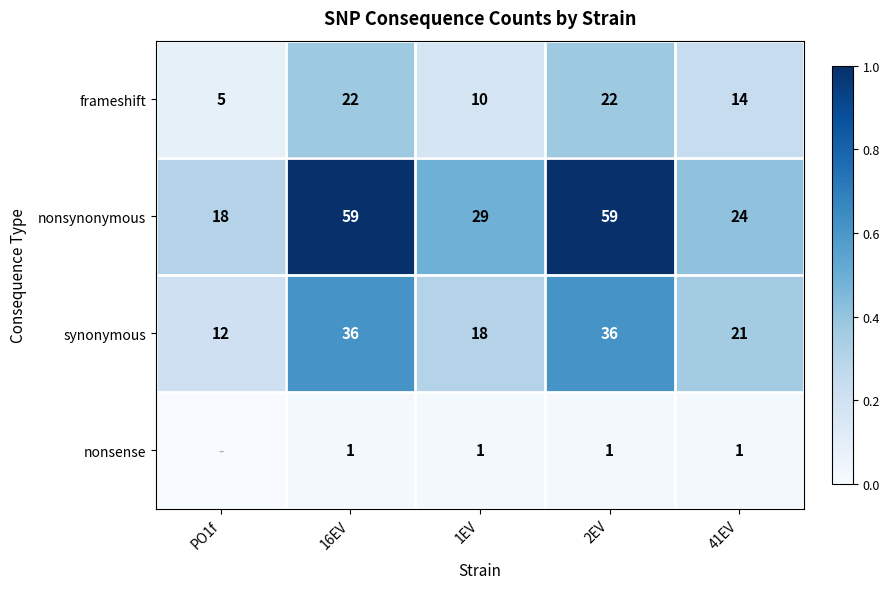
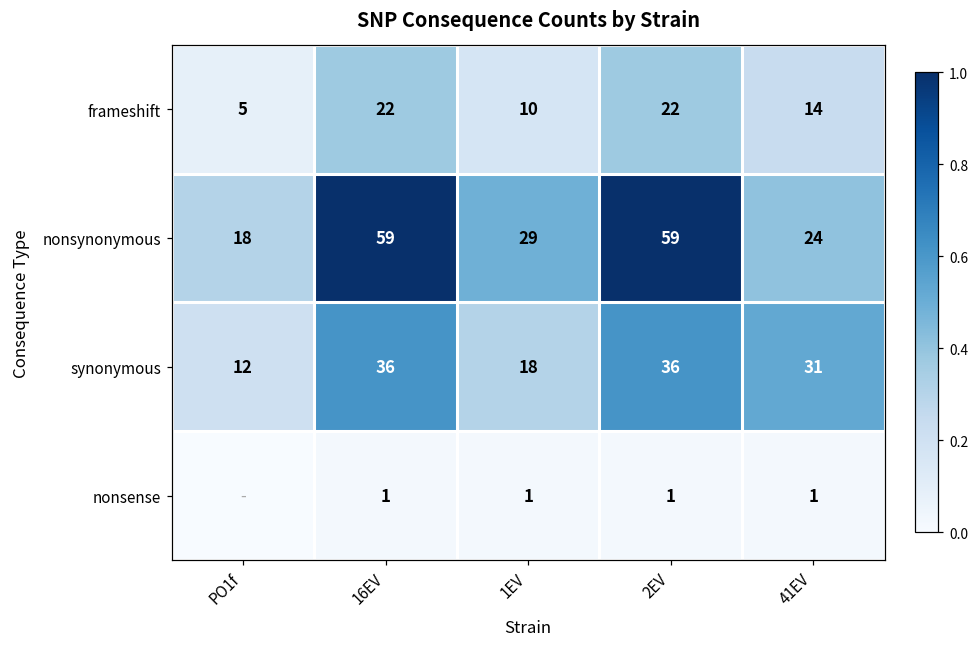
synonymous, 41EV: 21 -> 31
